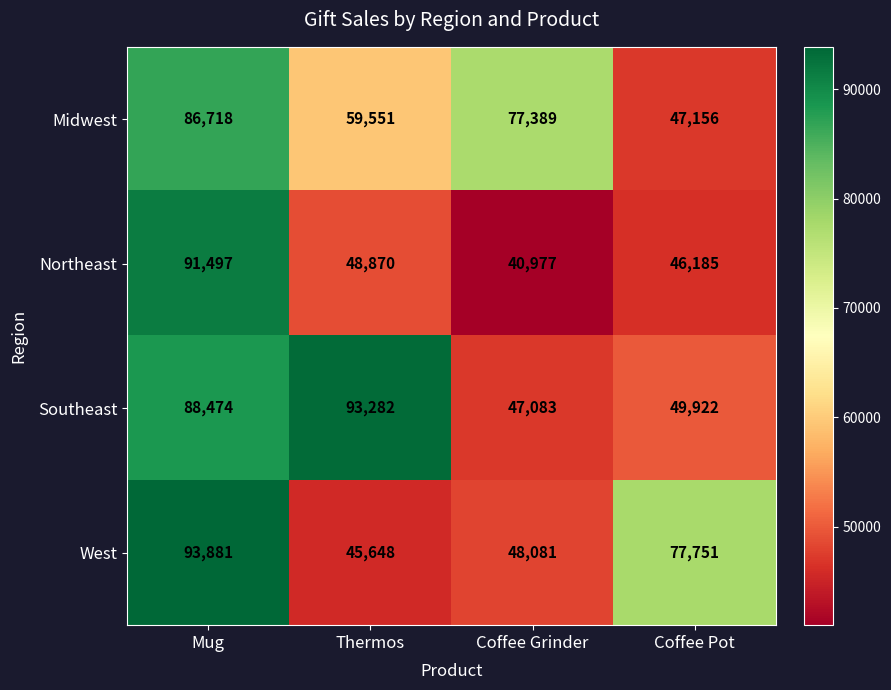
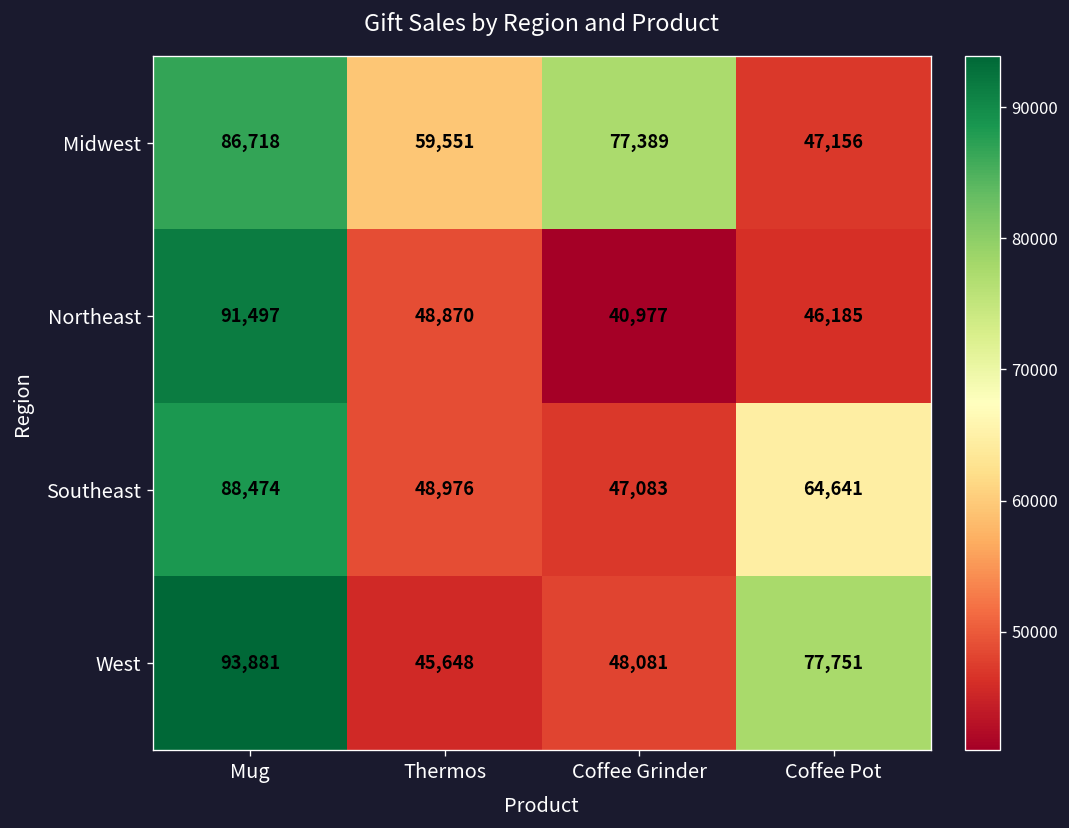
Southeast, Thermos: 93,282 -> 48,976
Southeast, Coffee Pot: 49,922 -> 64,641
